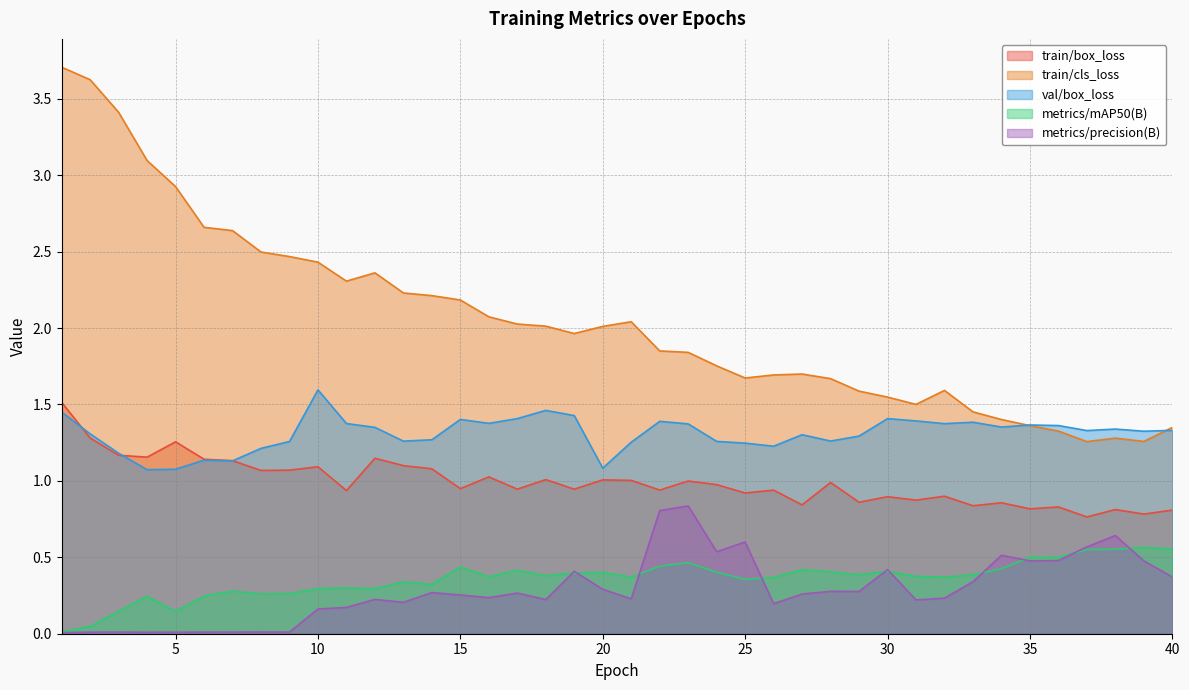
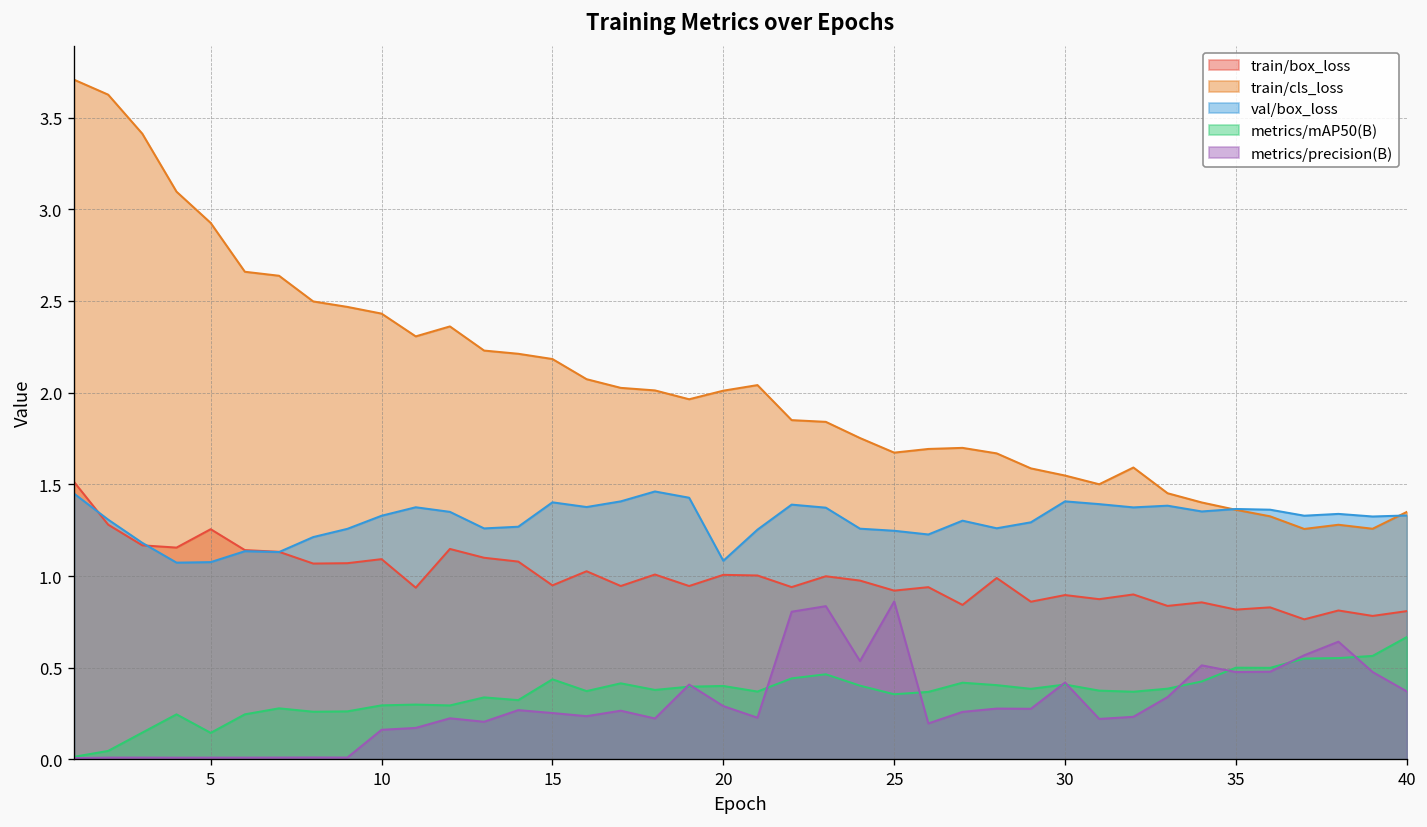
val/box_loss, 10: 1.60 -> 1.33
metrics/precision(B), 25: 0.60 -> 0.86
metrics/mAP50(B), 40: 0.55 -> 0.67
